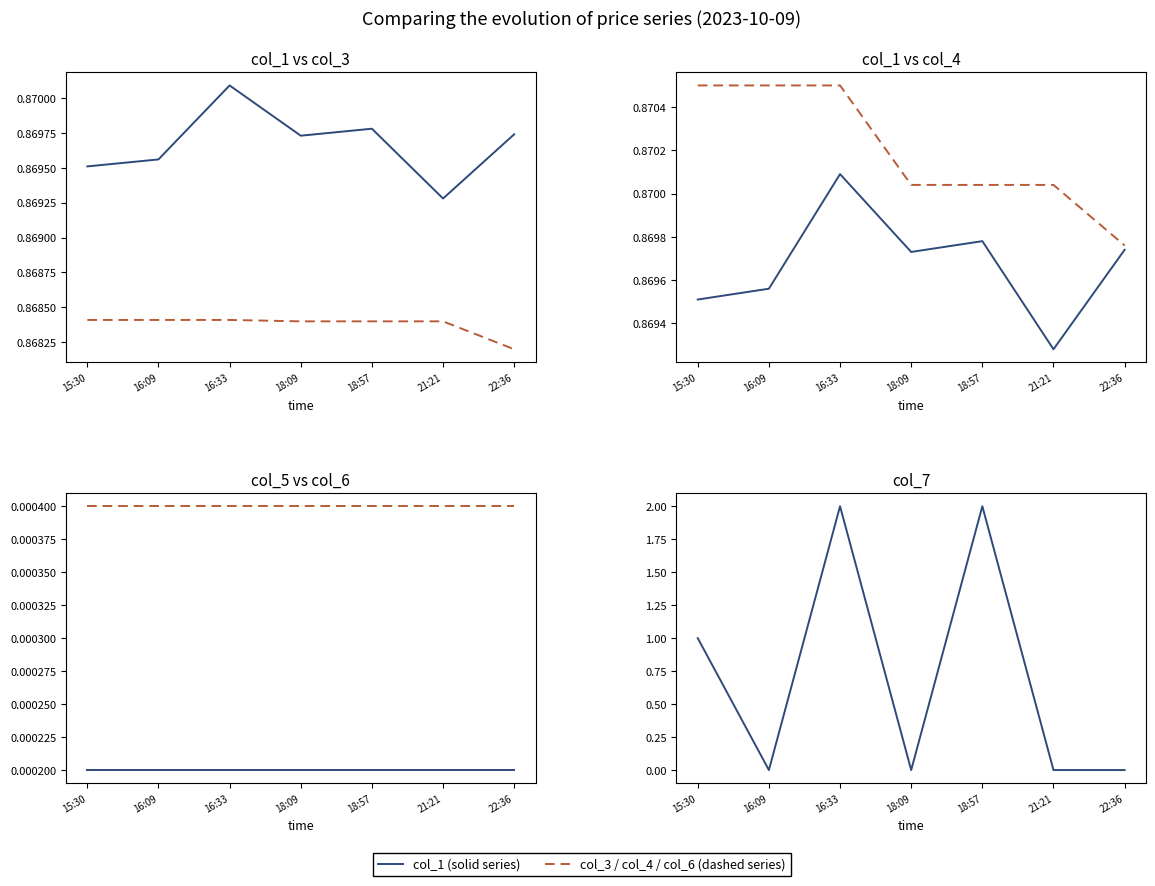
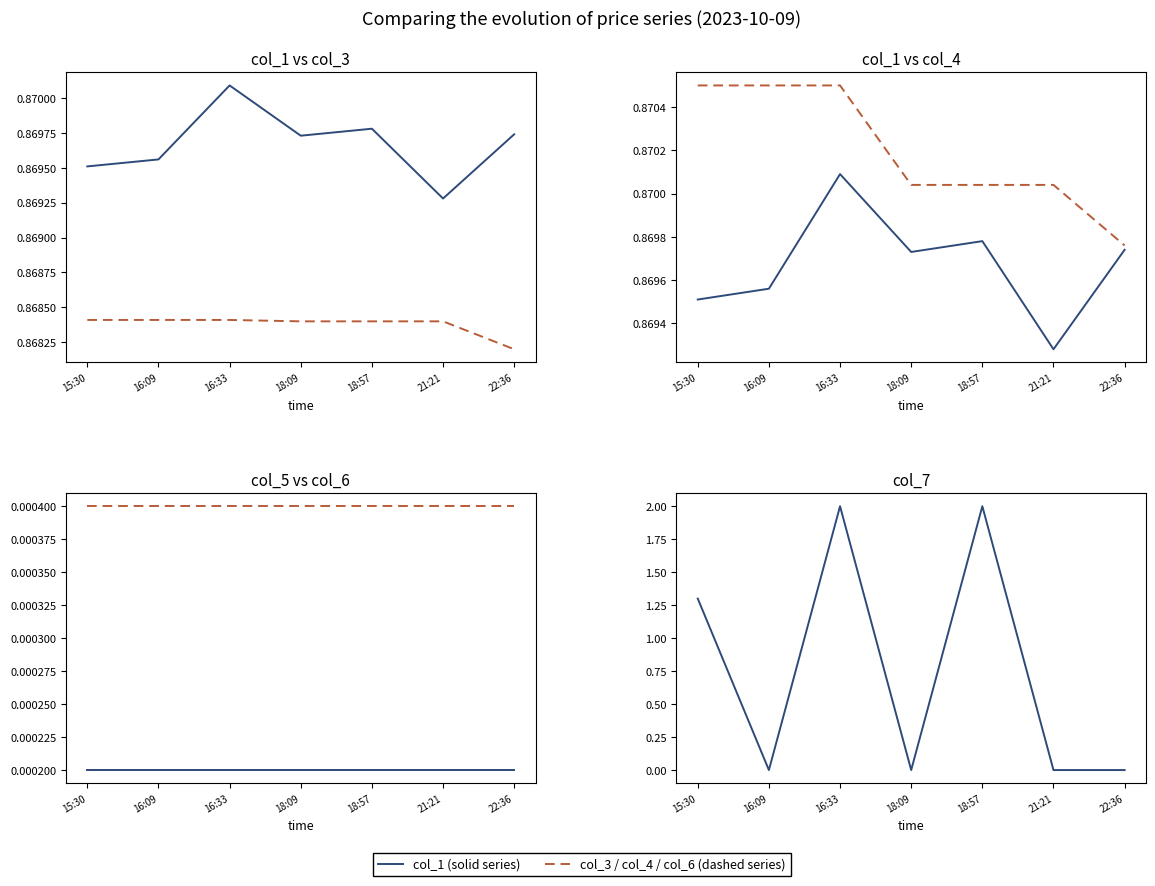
col_7, 15:30: 1.0 -> 1.3
